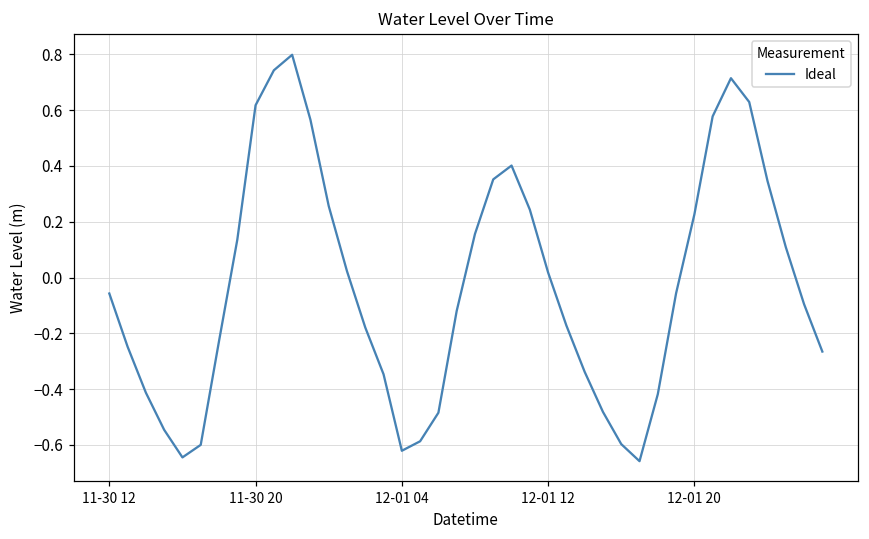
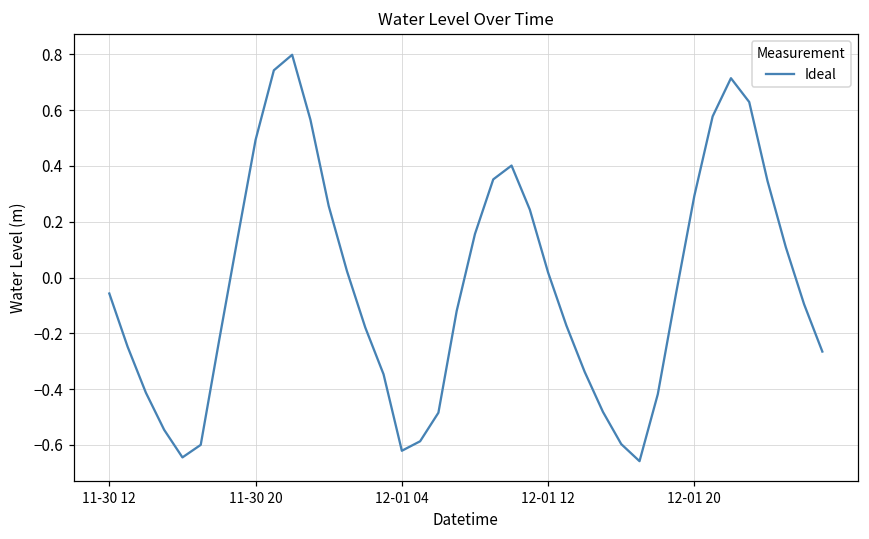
11-30 20: 0.62 -> 0.49
12-01 20: 0.23 -> 0.29
